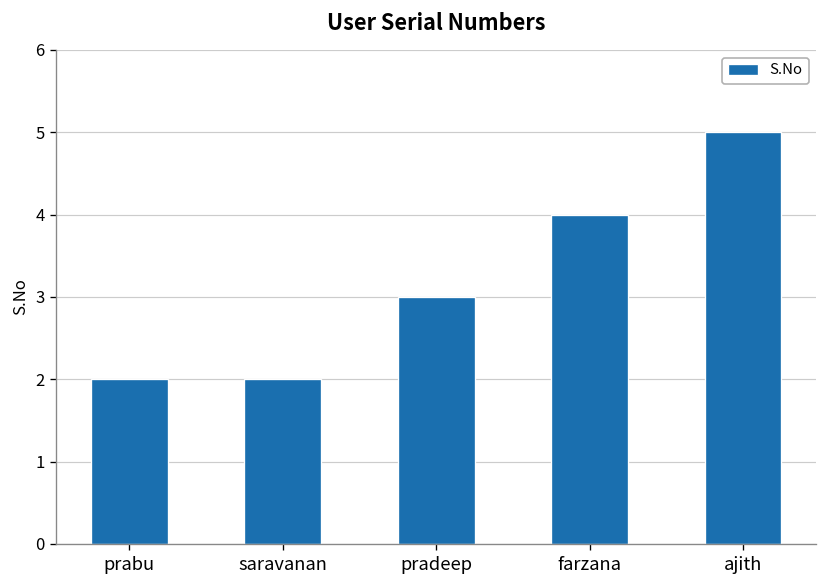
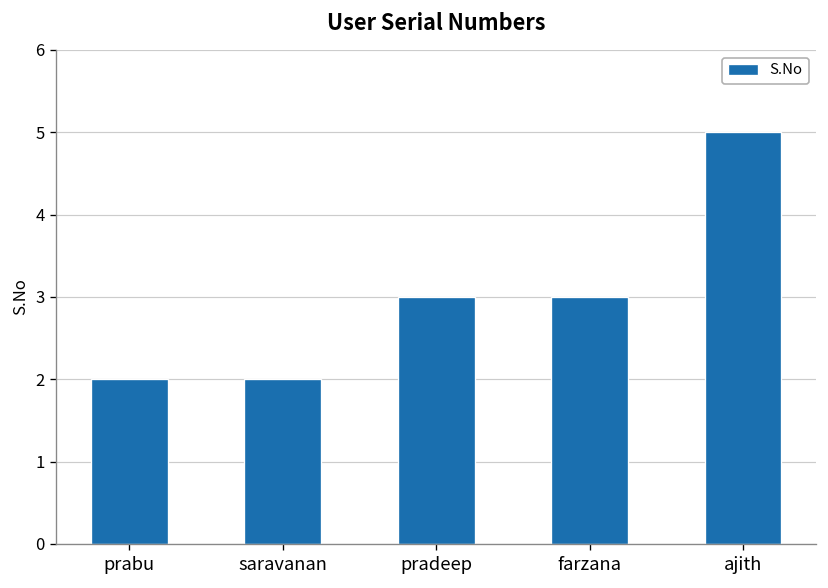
farzana: 4 -> 3
